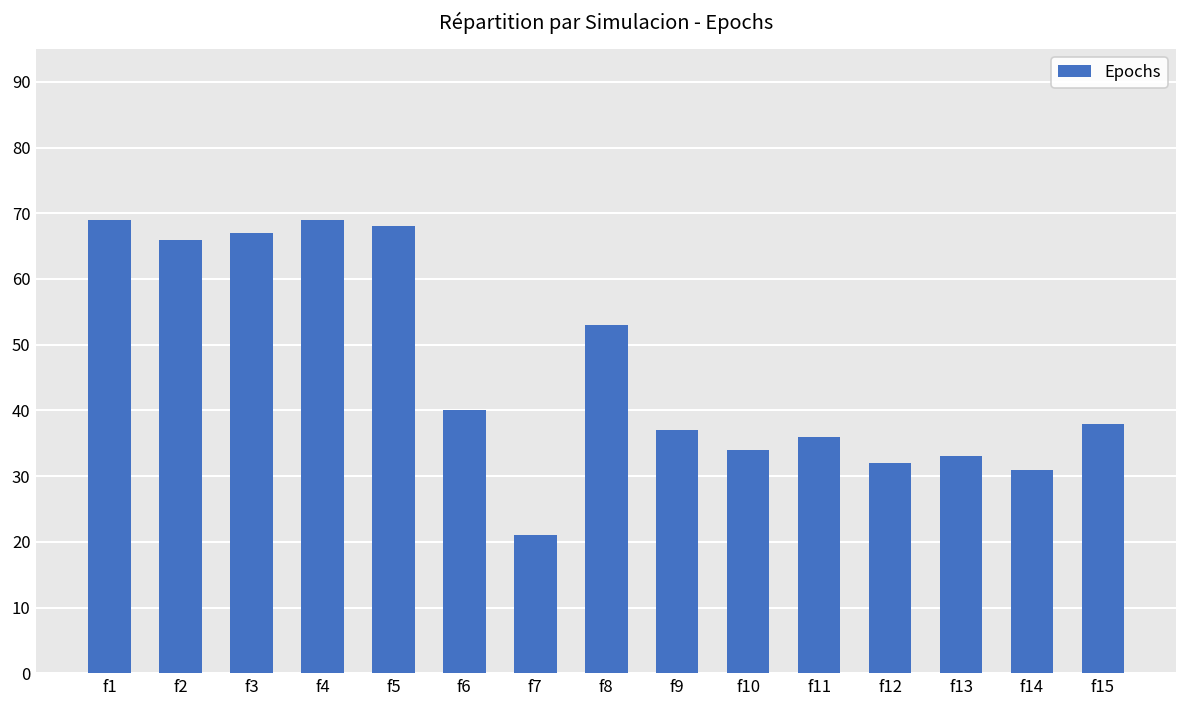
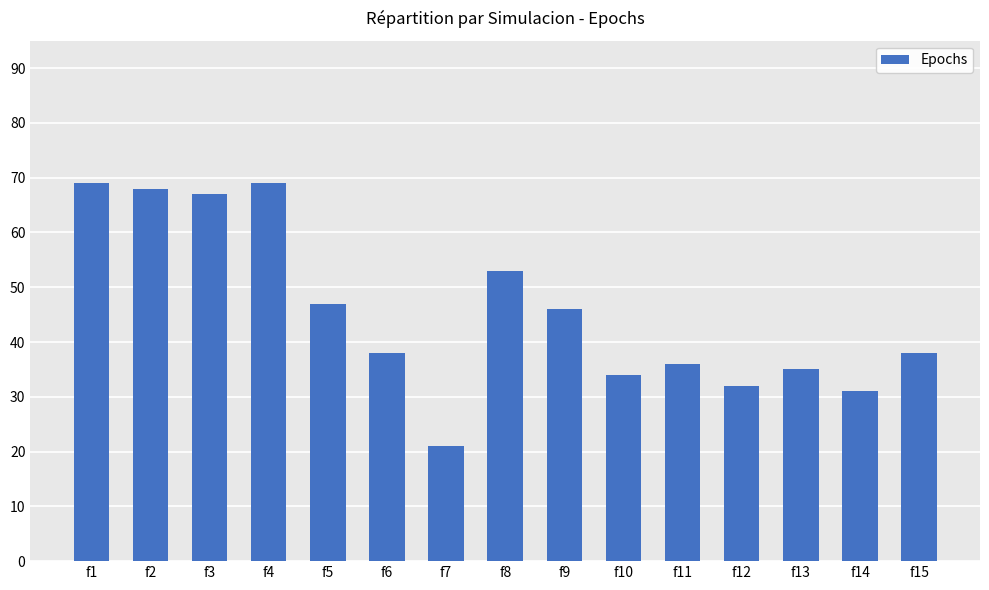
f2: 66 -> 68
f5: 68 -> 47
f6: 40 -> 38
f9: 37 -> 46
f13: 33 -> 35
